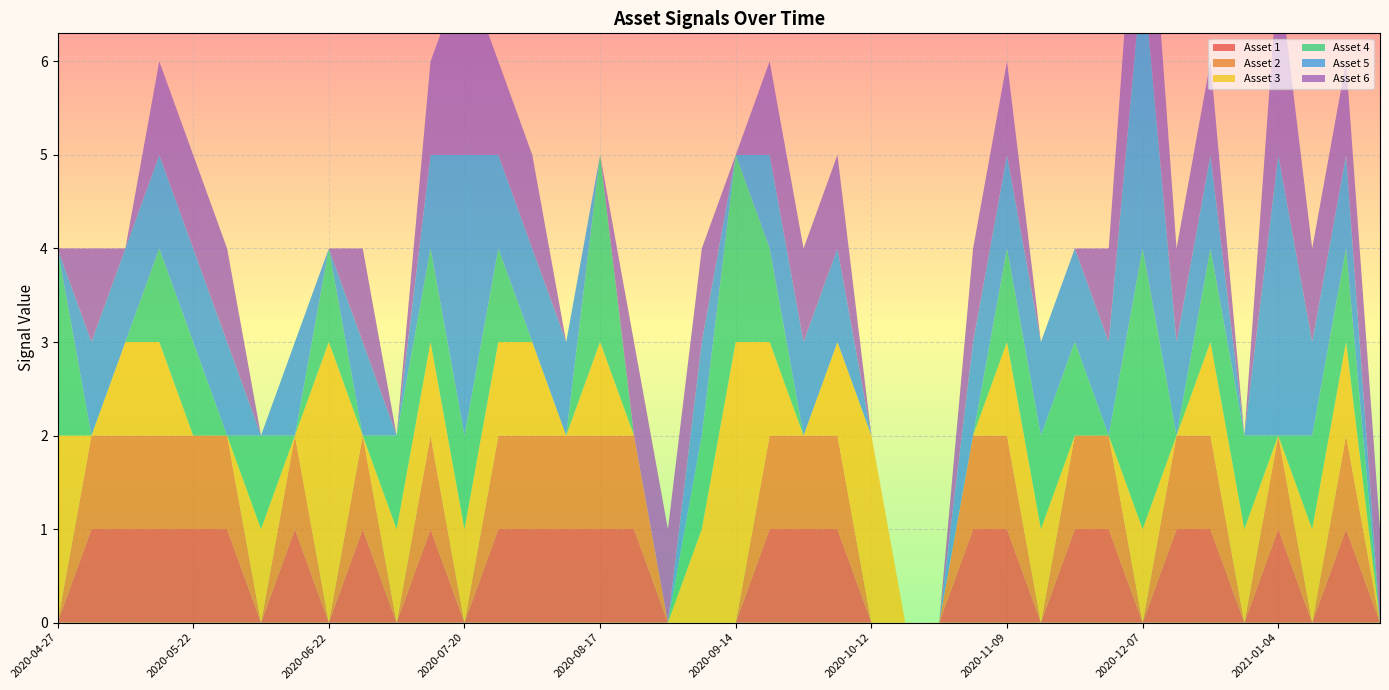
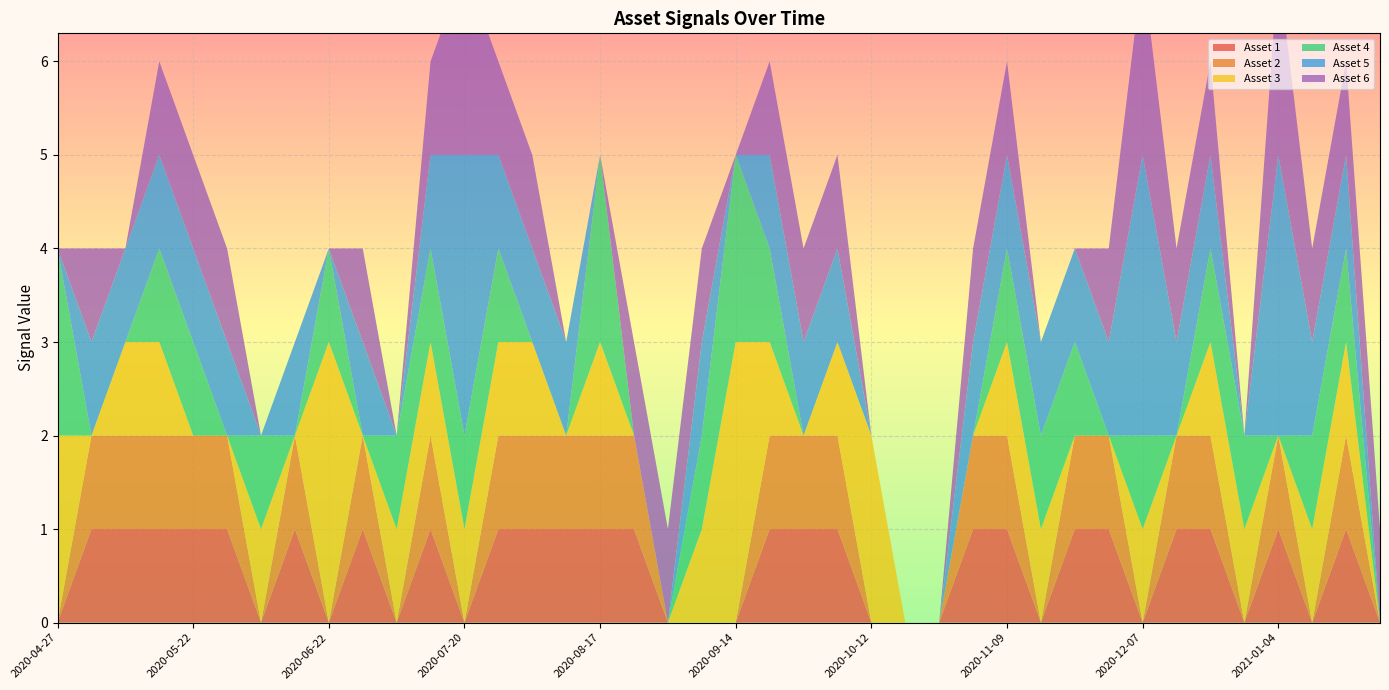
Asset 4, 2020-12-07: 3 -> 1
